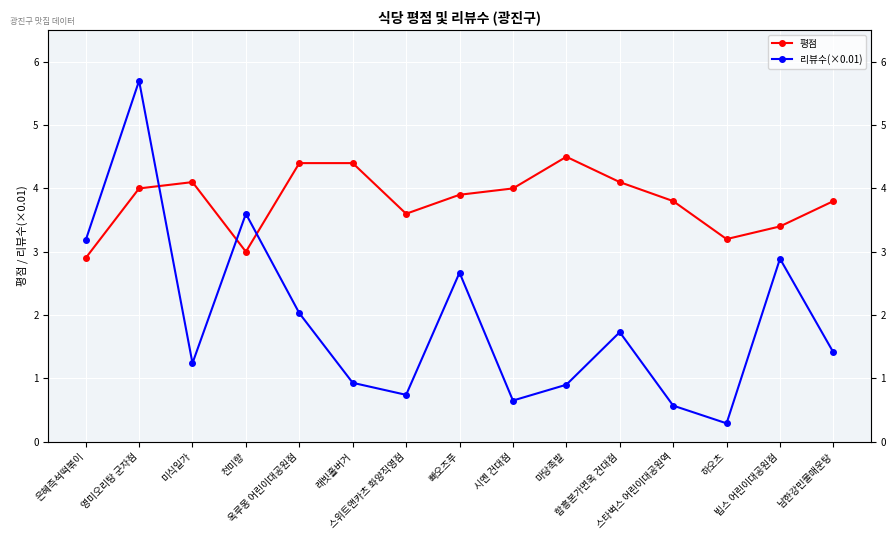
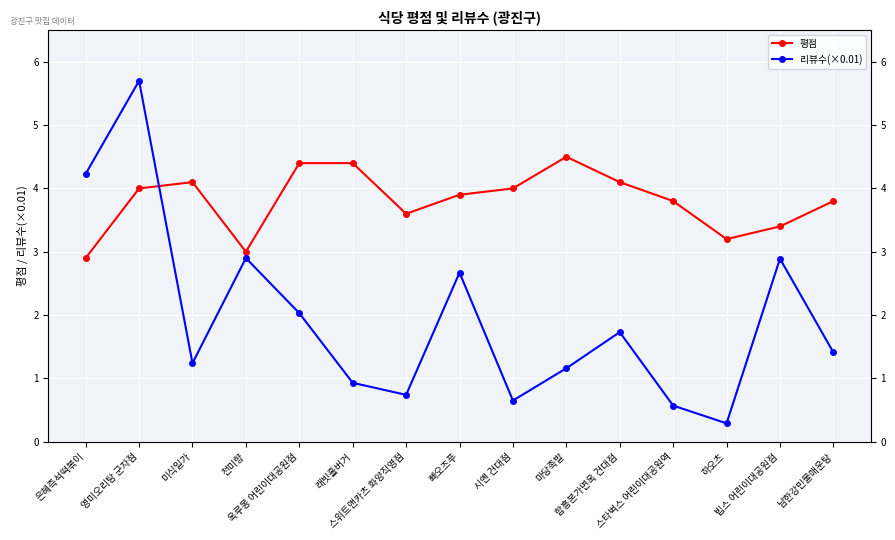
리뷰수(×0.01), 은혜즉석떡볶이: 3.2 -> 4.2
리뷰수(×0.01), 천미향: 3.6 -> 2.9
리뷰수(×0.01), 마당족발: 0.9 -> 1.2
